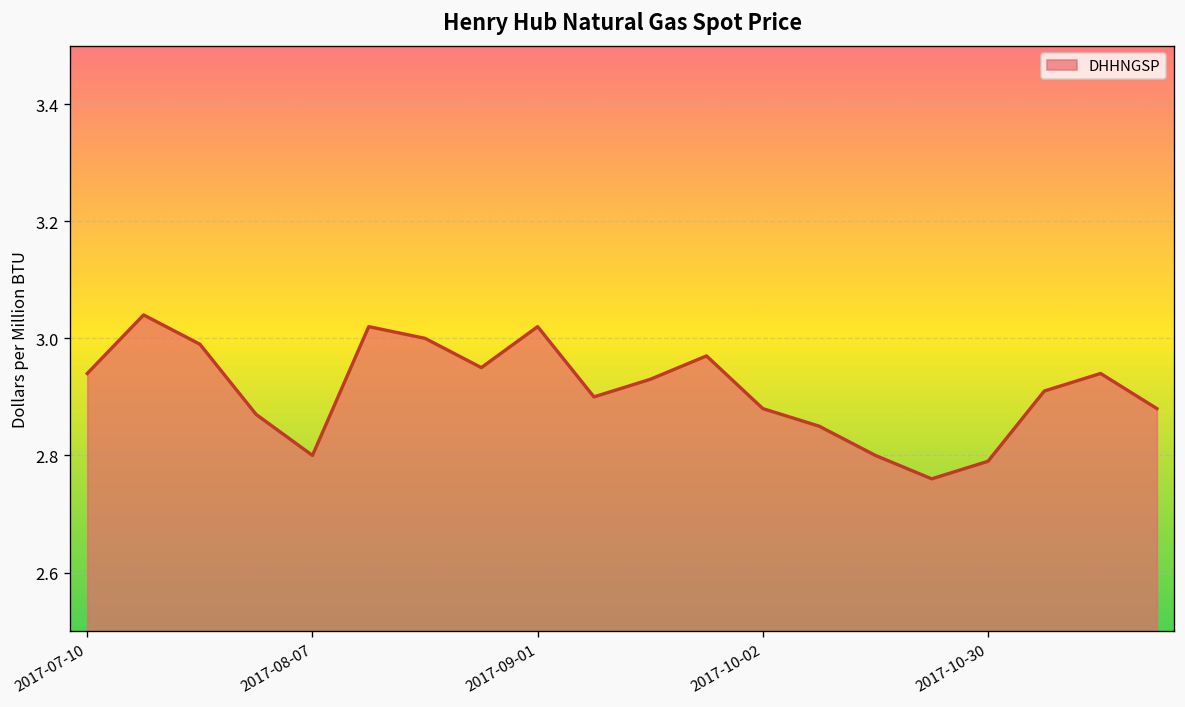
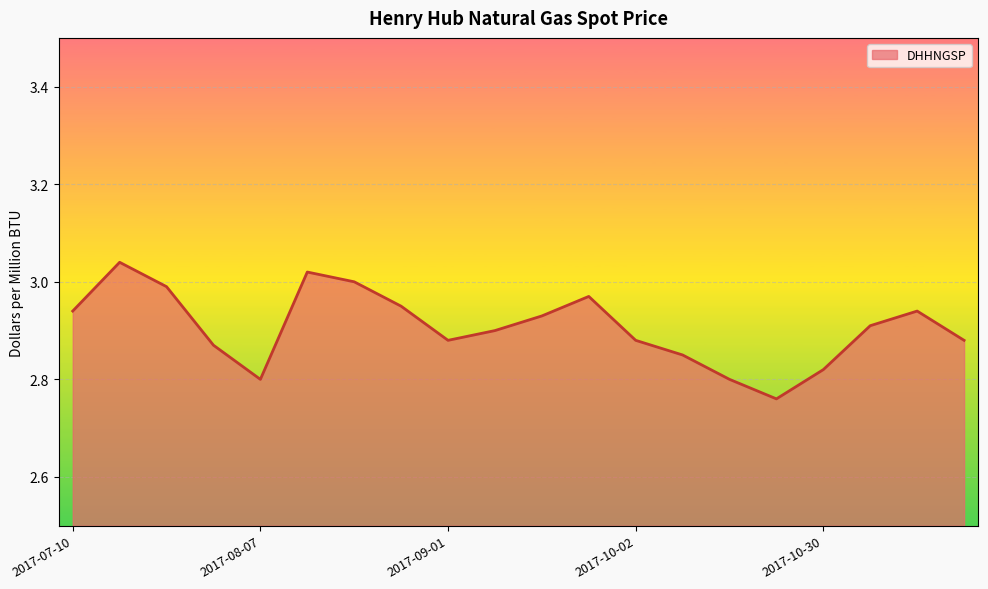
2017-09-01: 3.02 -> 2.88
2017-10-30: 2.79 -> 2.82
